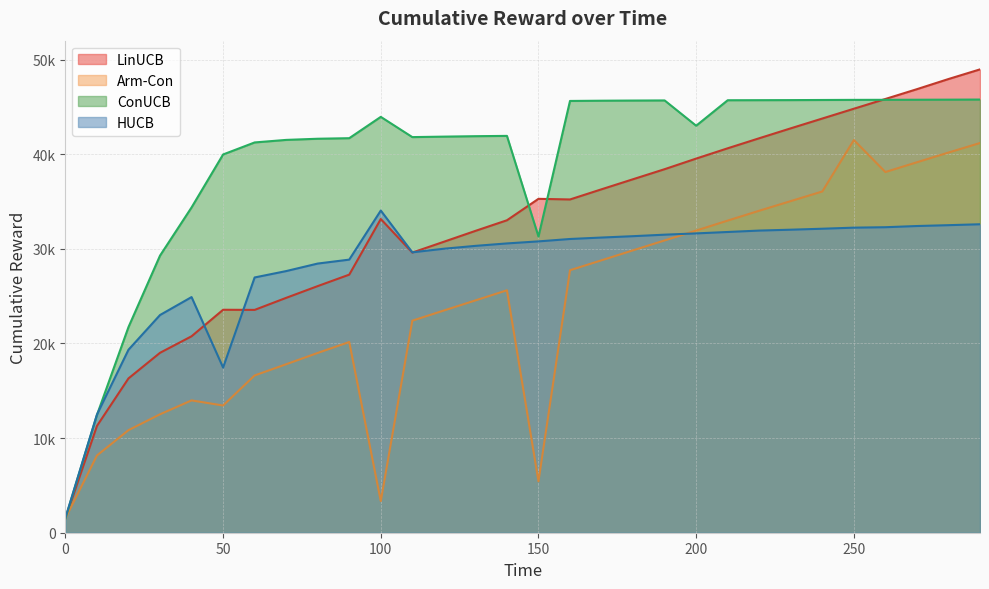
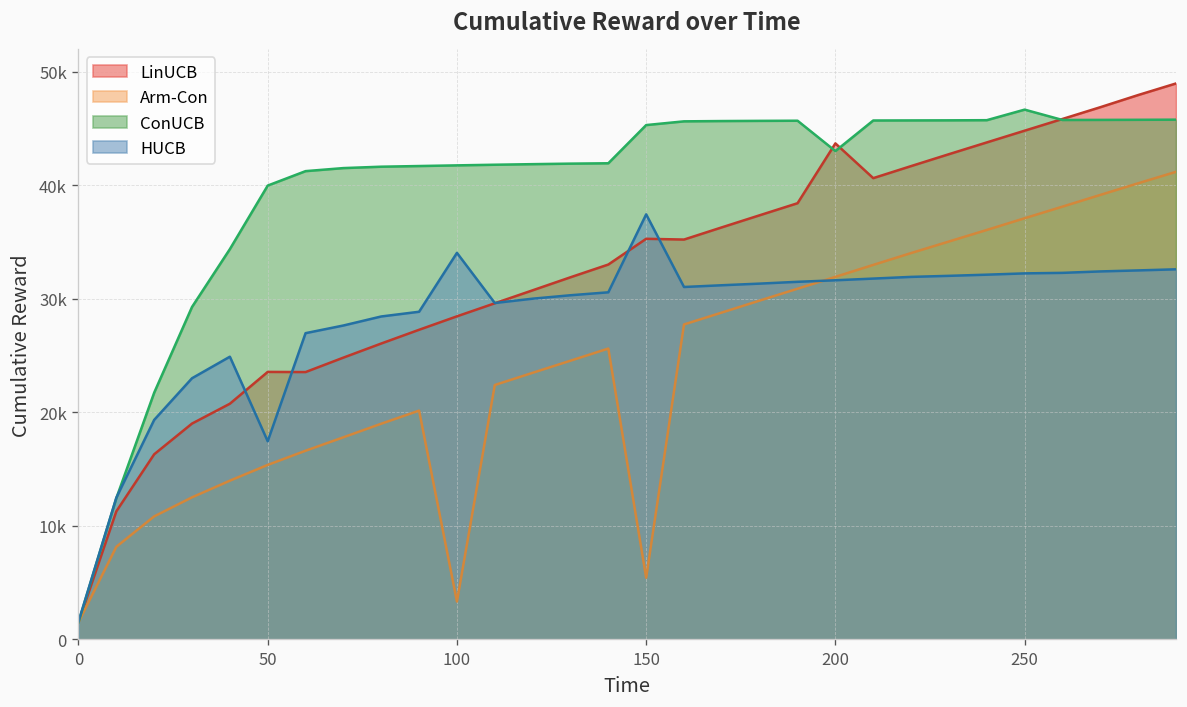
Arm-Con, 50: 13000 -> 15000
LinUCB, 100: 33000 -> 28000
ConUCB, 100: 44000 -> 42000
ConUCB, 150: 31000 -> 45000
HUCB, 150: 31000 -> 37000
LinUCB, 200: 40000 -> 44000
Arm-Con, 250: 41000 -> 37000
ConUCB, 250: 46000 -> 47000
